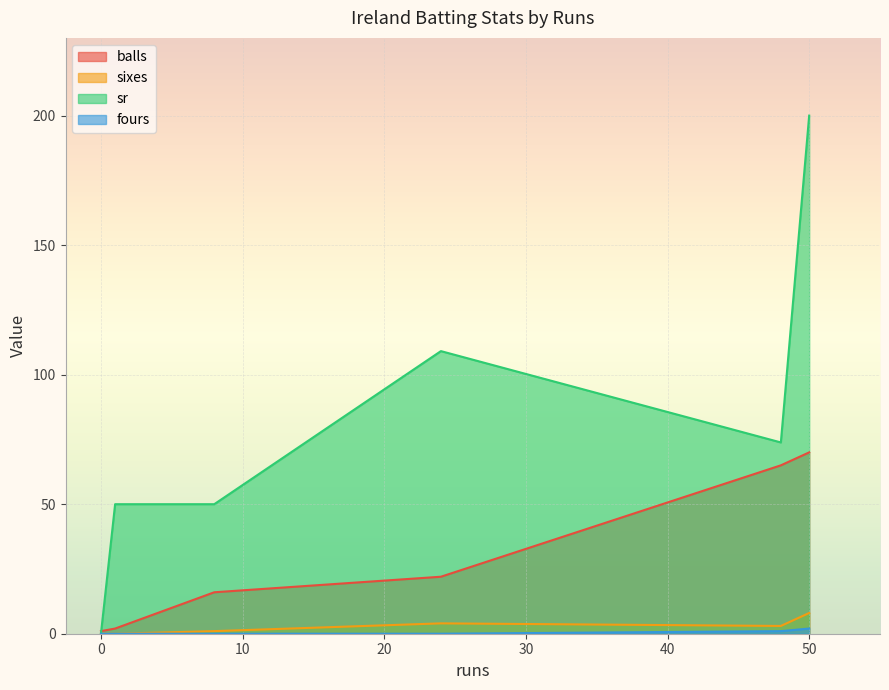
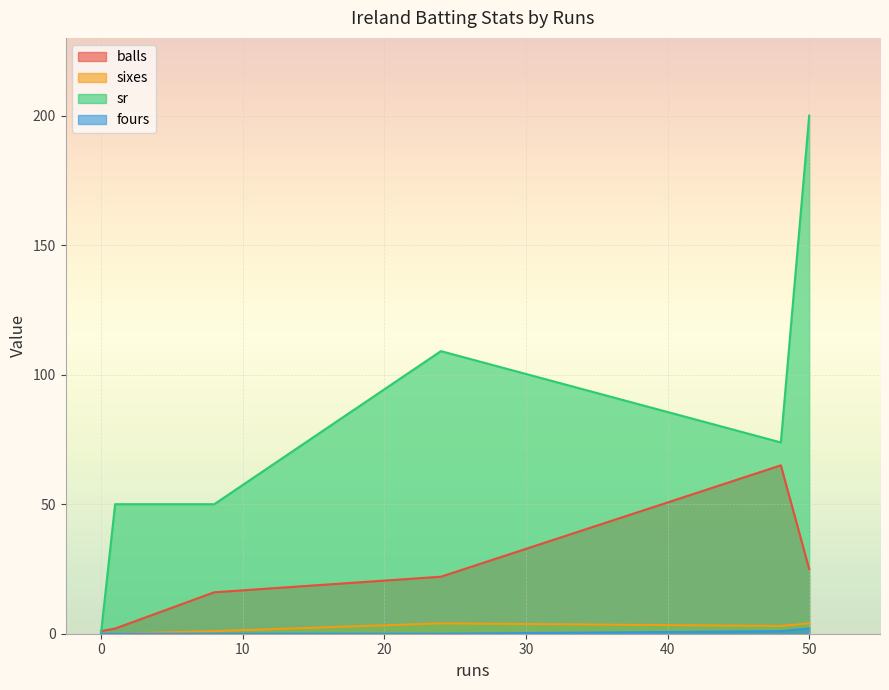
balls, 50: 70 -> 25
sixes, 50: 8 -> 4
